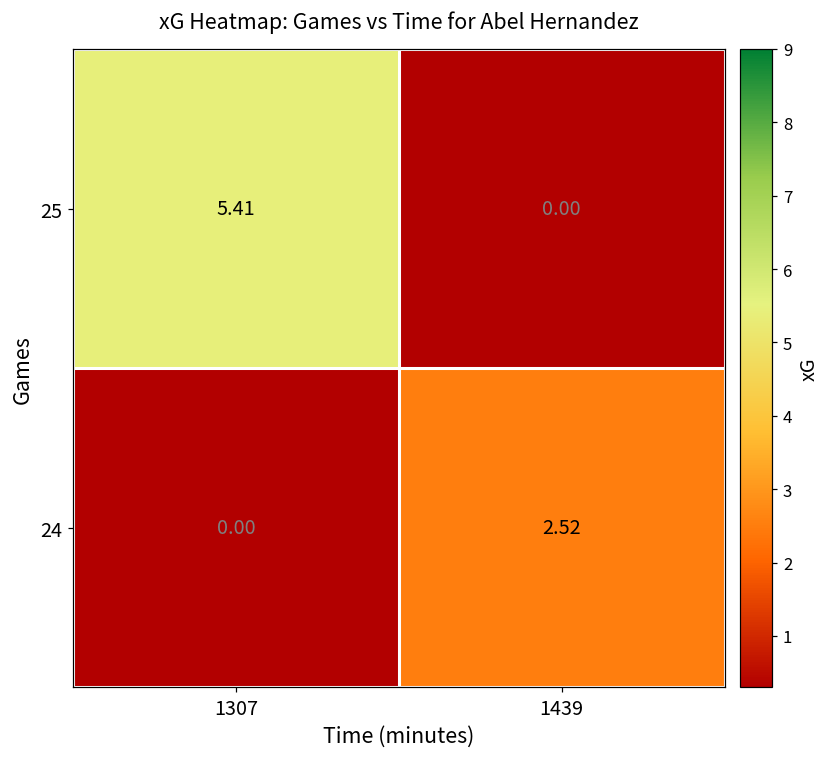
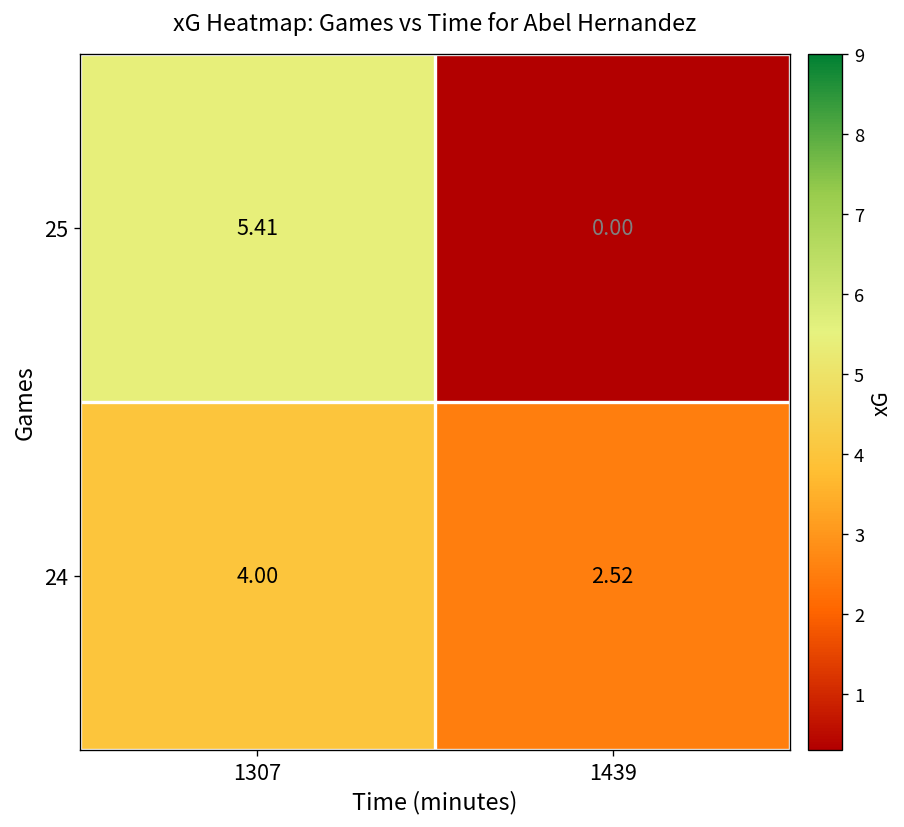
24, 1307: 0.00 -> 4.00
